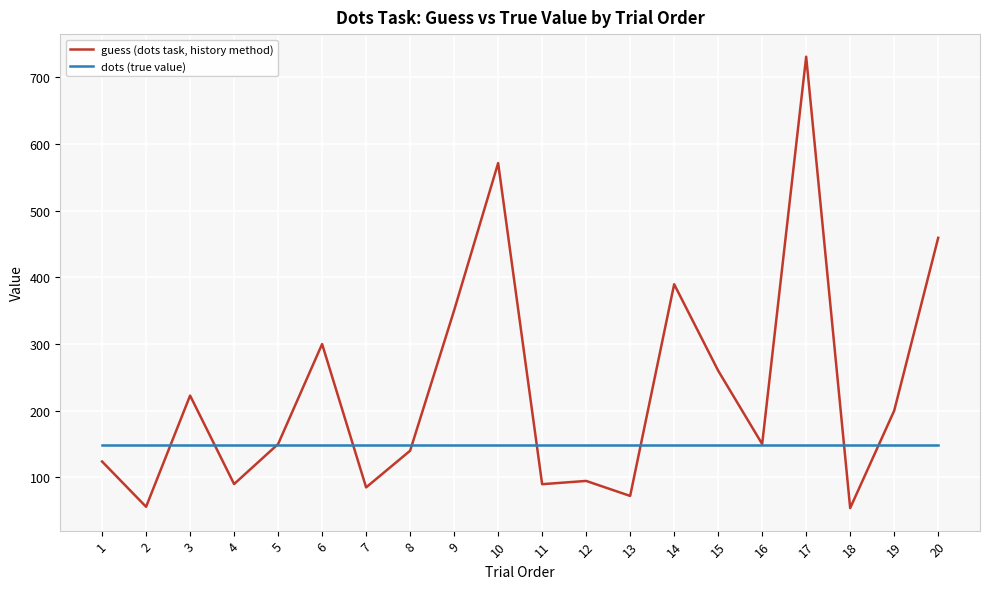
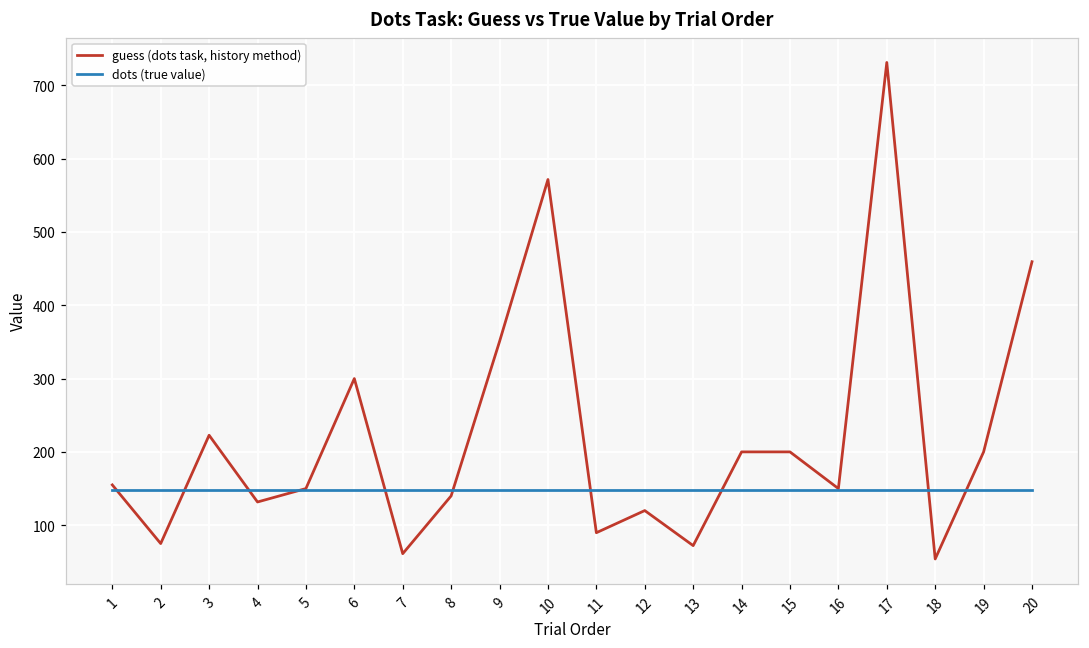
guess (dots task, history method), 1: 120 -> 160
guess (dots task, history method), 2: 60 -> 80
guess (dots task, history method), 4: 90 -> 130
guess (dots task, history method), 7: 90 -> 60
guess (dots task, history method), 12: 90 -> 120
guess (dots task, history method), 14: 390 -> 200
guess (dots task, history method), 15: 260 -> 200
